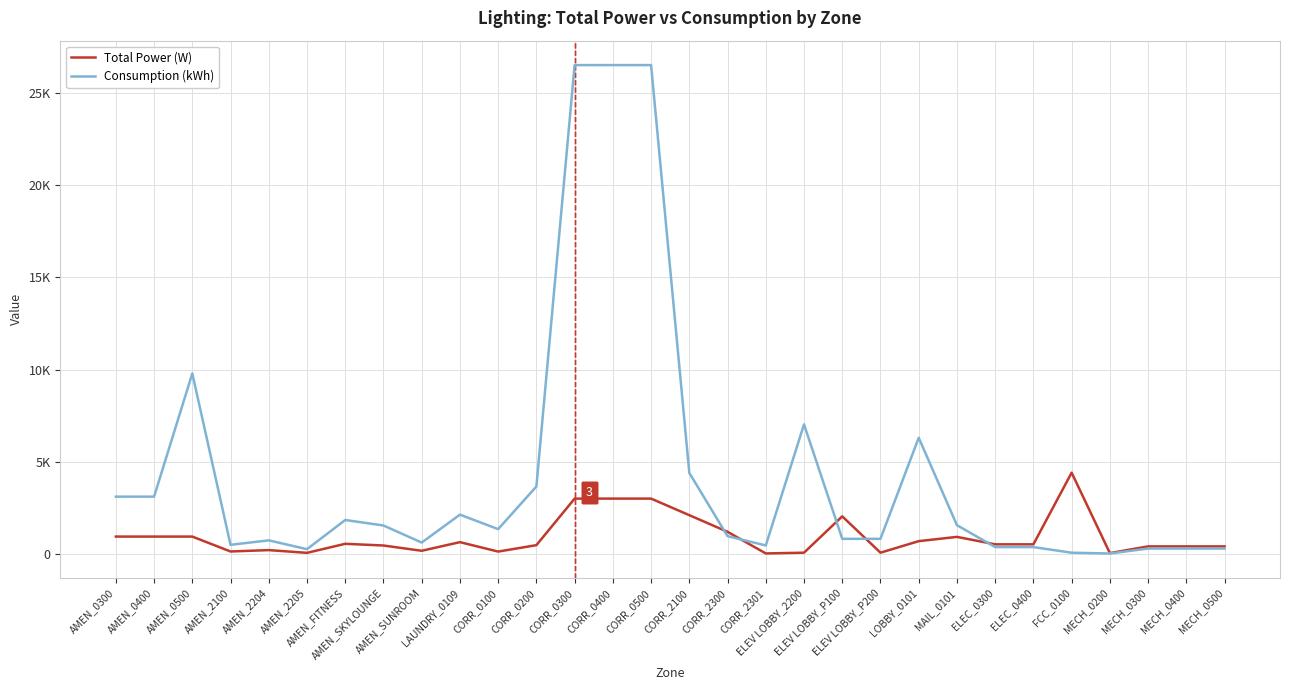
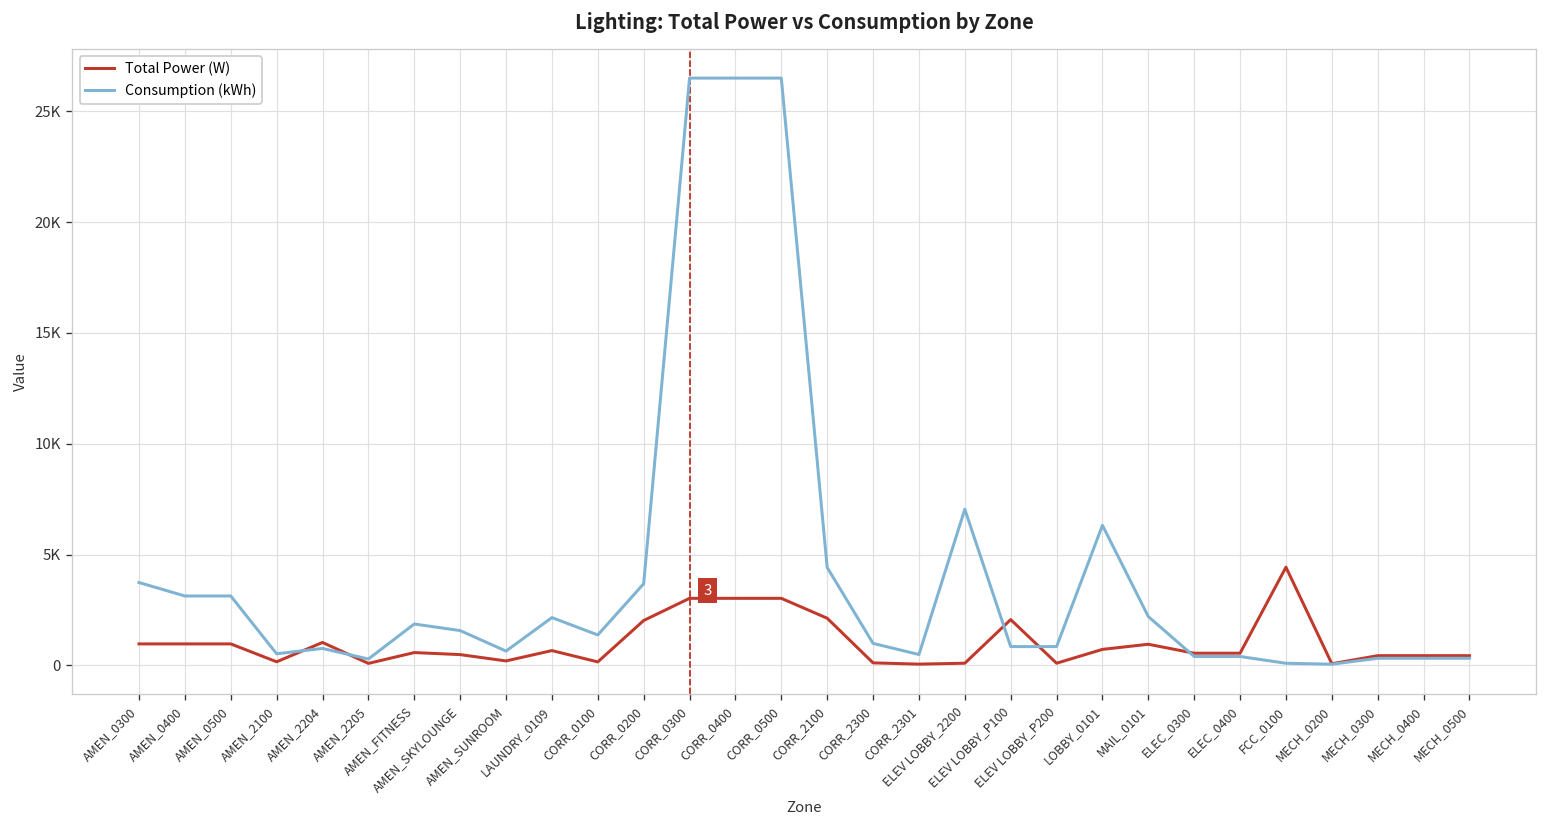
Consumption (kWh), AMEN_0300: 3100 -> 3700
Consumption (kWh), AMEN_0500: 9800 -> 3100
Total Power (W), AMEN_2204: 200 -> 1000
Total Power (W), CORR_0200: 500 -> 2000
Total Power (W), CORR_2300: 1200 -> 100
Consumption (kWh), MAIL_0101: 1600 -> 2200
